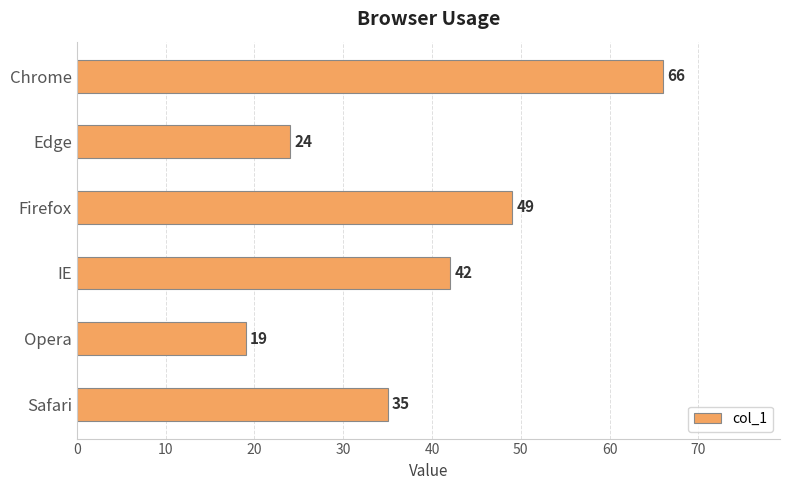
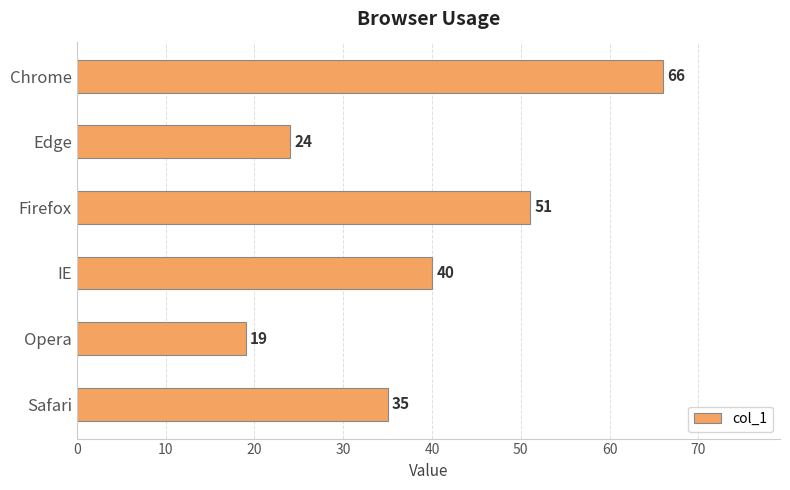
Firefox: 49 -> 51
IE: 42 -> 40
